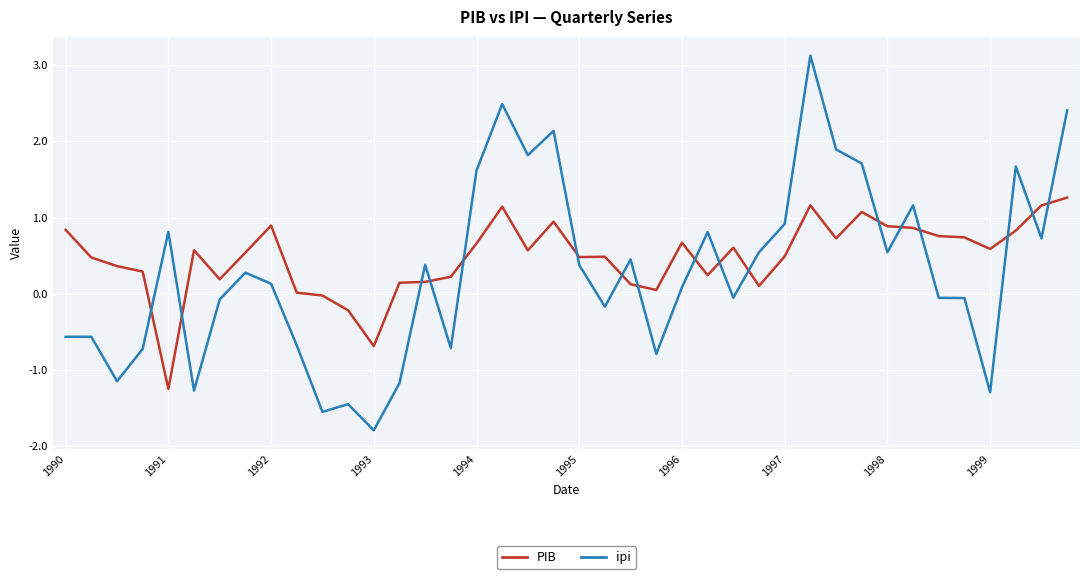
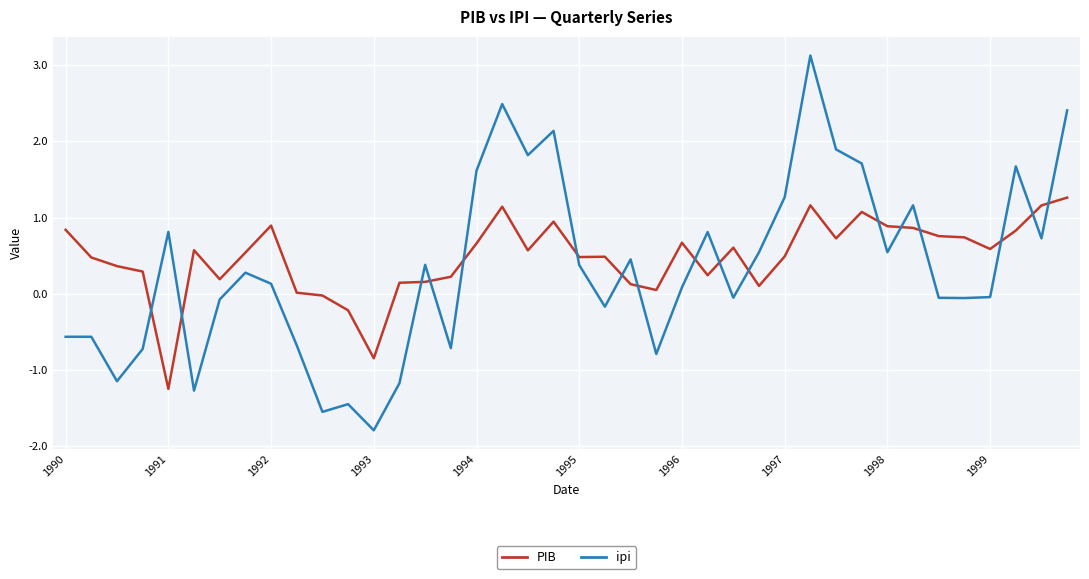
PIB, 1993: -0.7 -> -0.8
ipi, 1997: 0.9 -> 1.3
ipi, 1999: -1.3 -> 0.0
